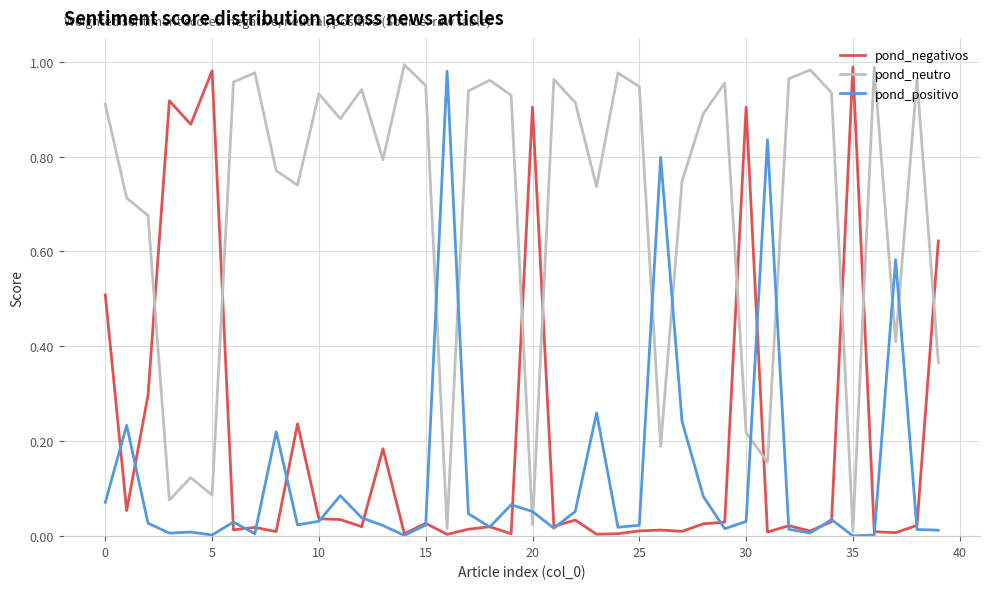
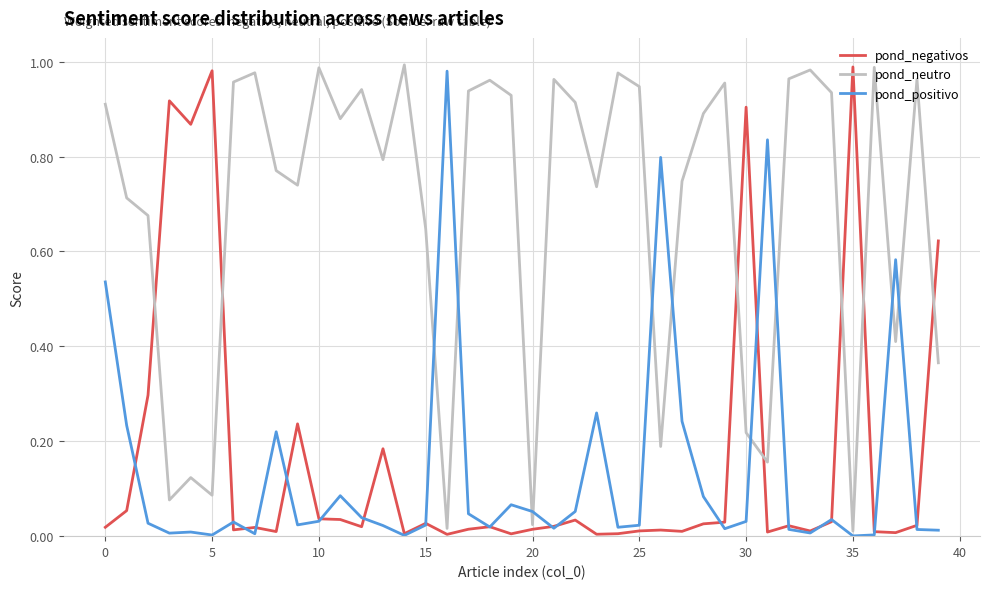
pond_negativos, 0: 0.51 -> 0.02
pond_positivo, 0: 0.07 -> 0.54
pond_neutro, 10: 0.93 -> 0.99
pond_neutro, 15: 0.95 -> 0.65
pond_negativos, 20: 0.90 -> 0.01
